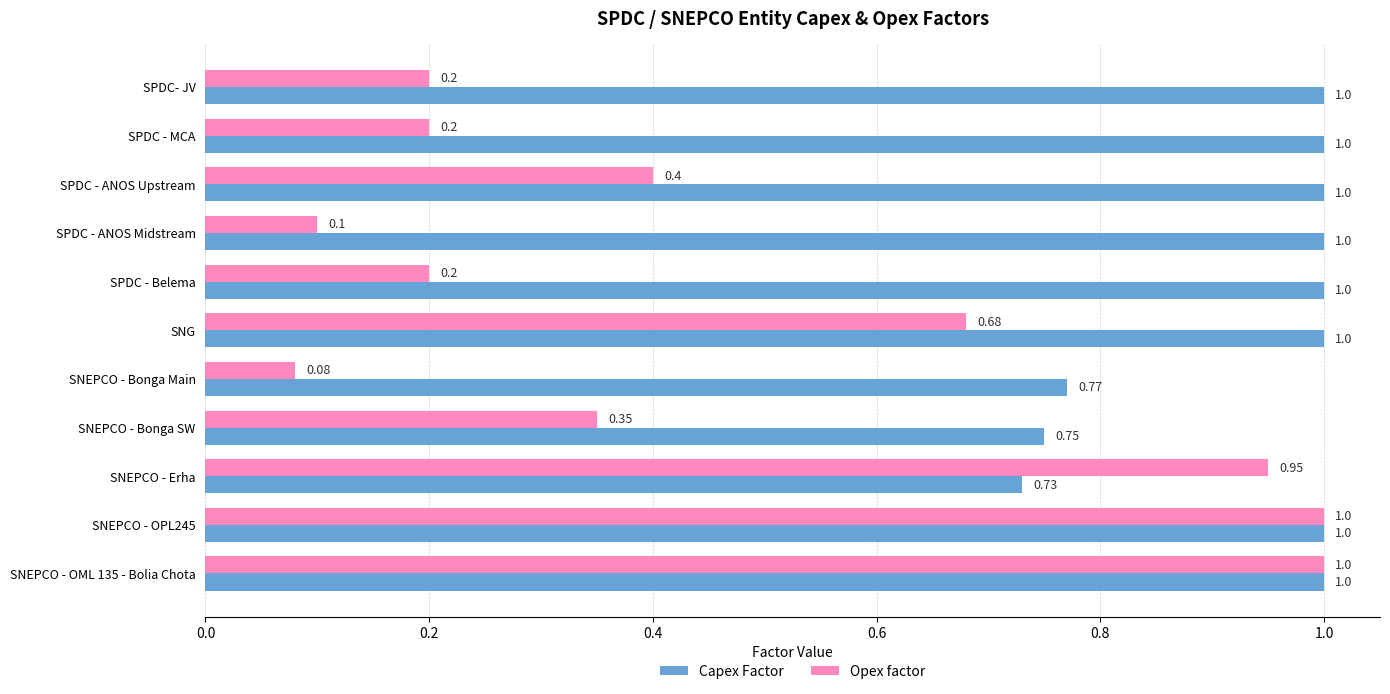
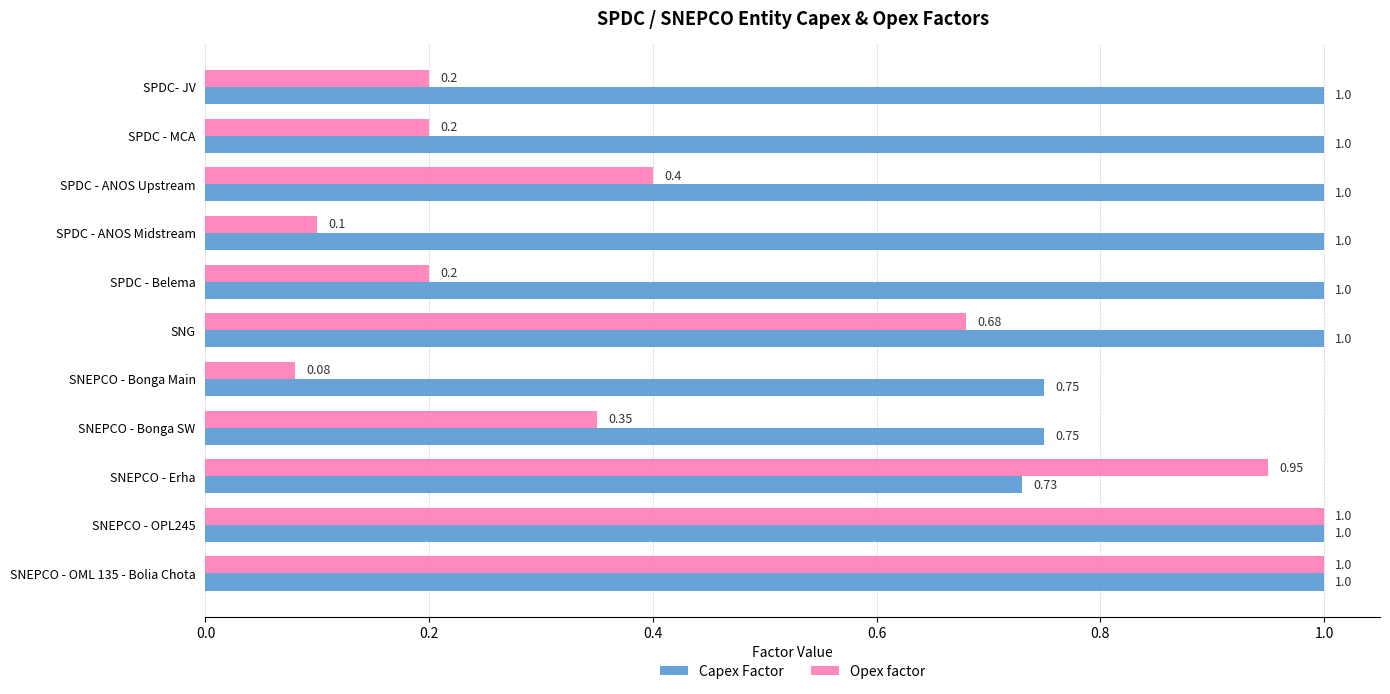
Capex Factor, SNEPCO - Bonga Main: 0.77 -> 0.75
